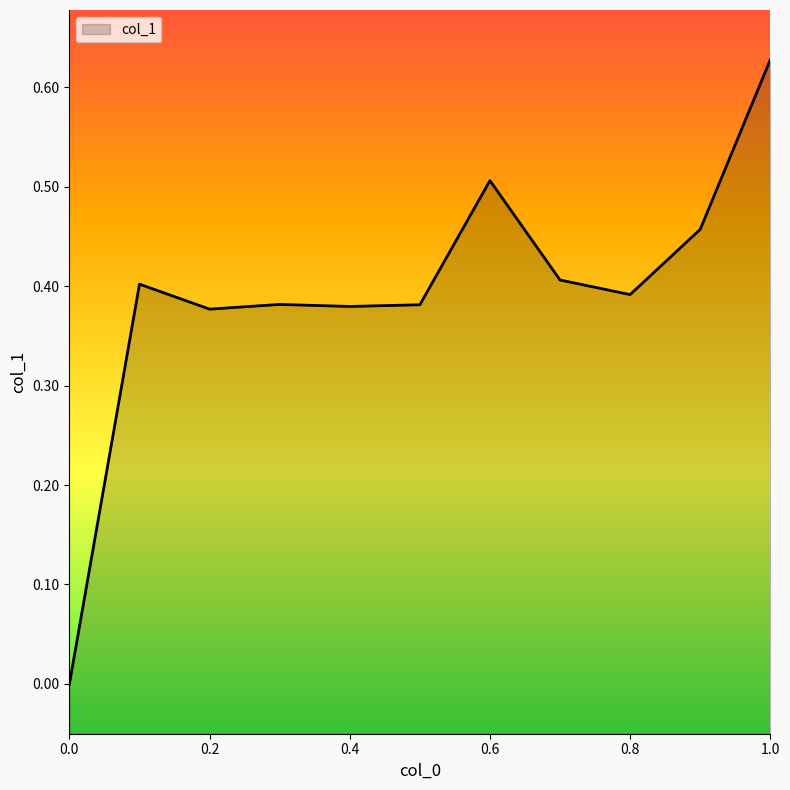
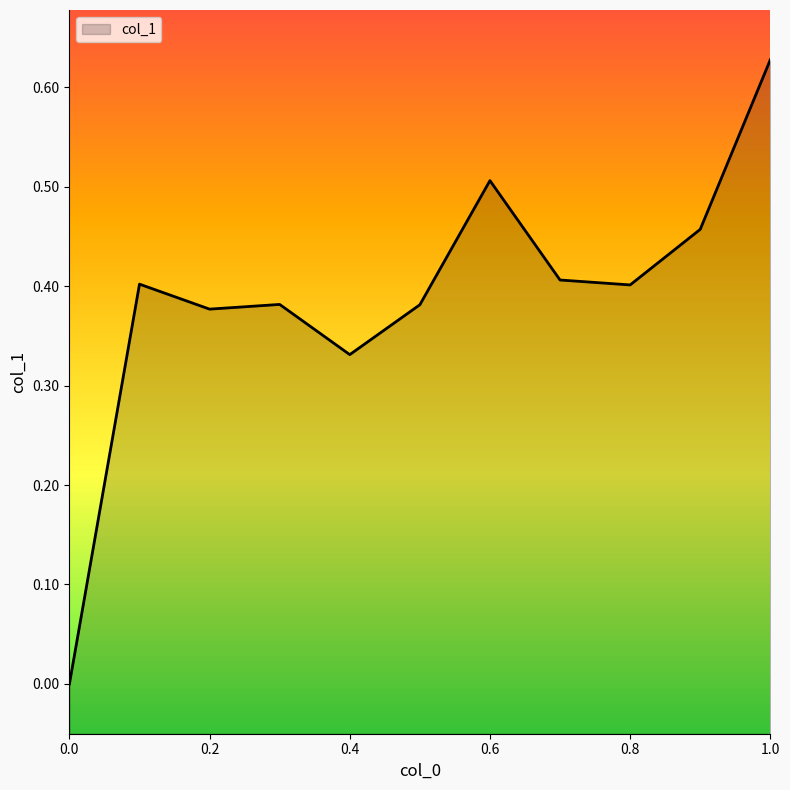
0.4: 0.38 -> 0.33
0.8: 0.39 -> 0.40
